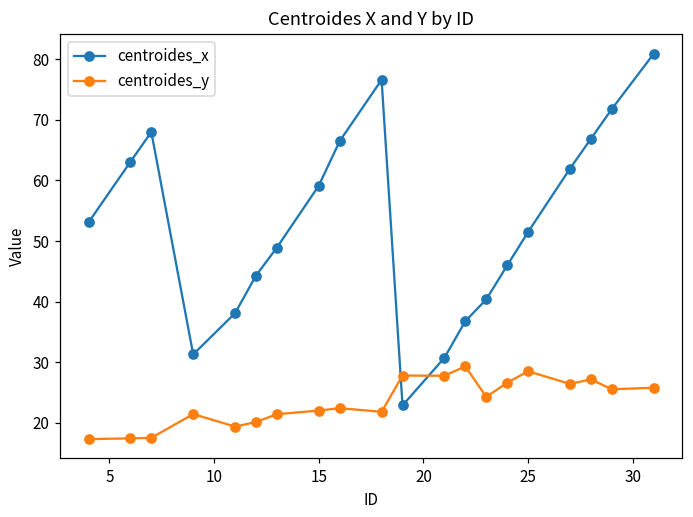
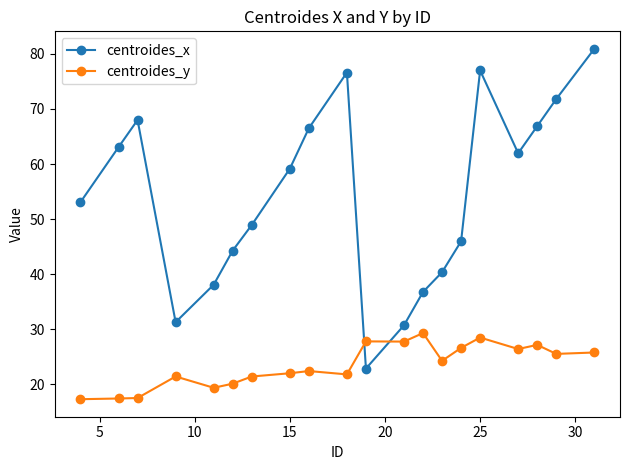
centroides_x, 25: 52 -> 77
